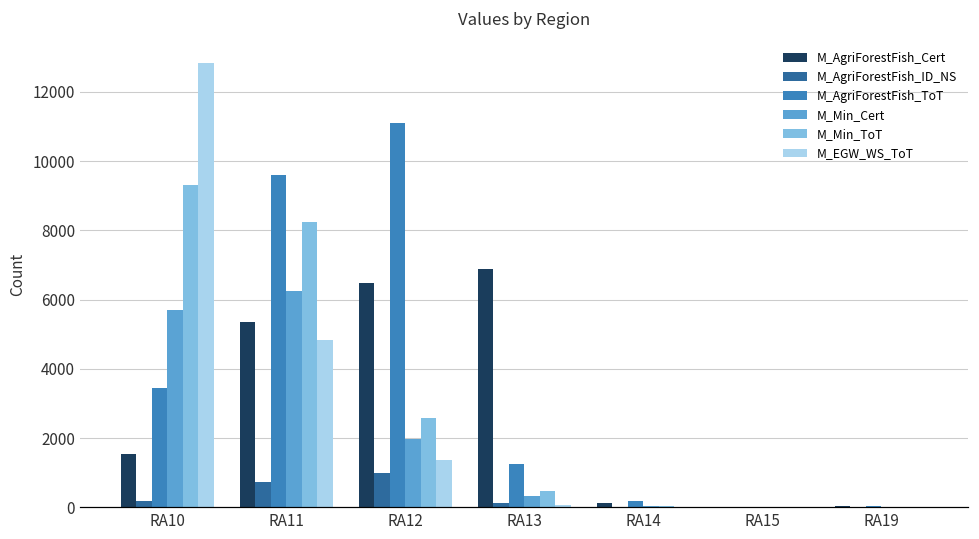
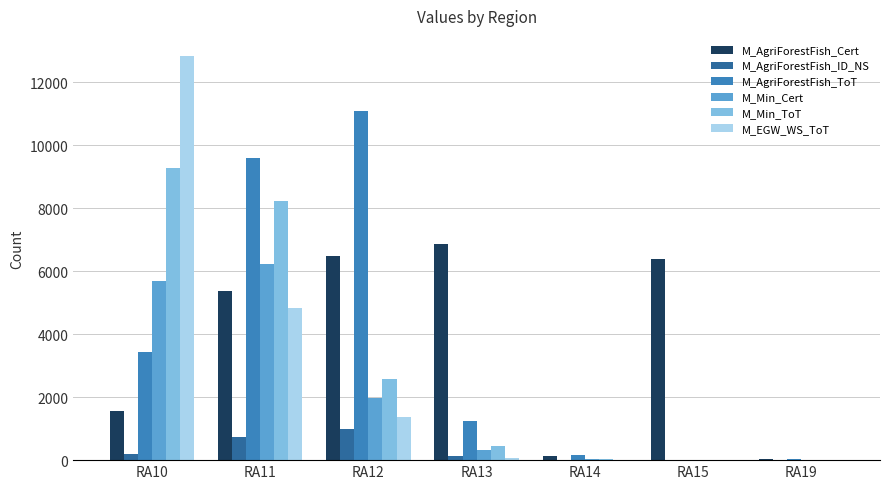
M_AgriForestFish_Cert, RA15: 0 -> 6400
